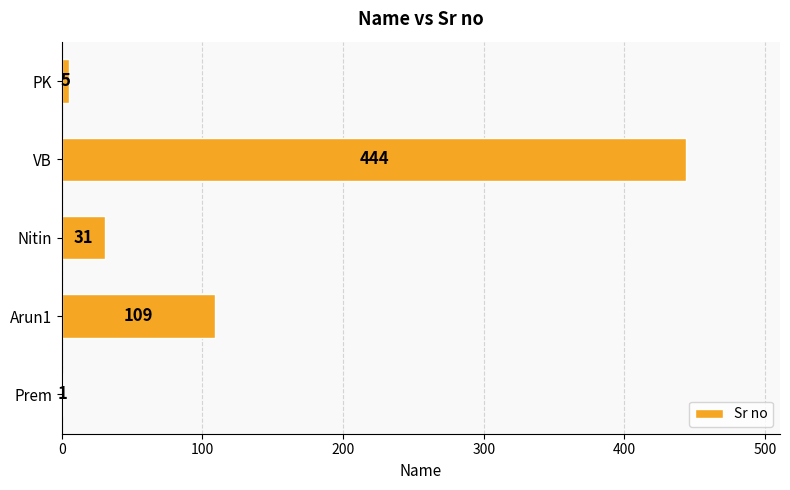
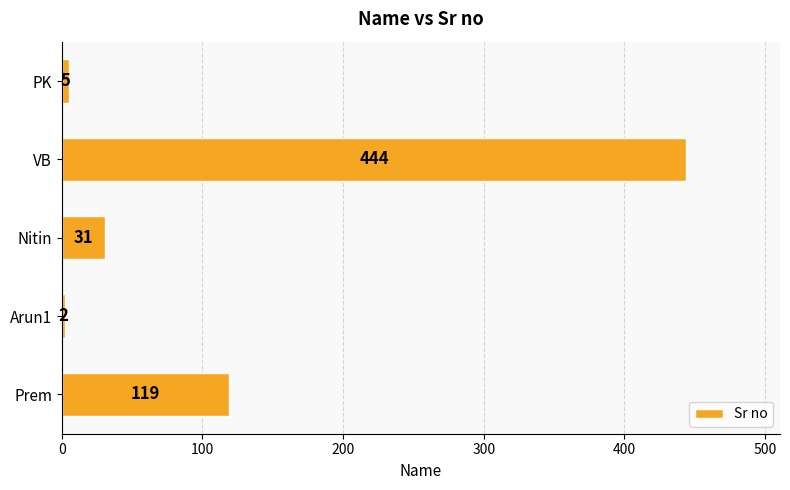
Arun1: 109 -> 2
Prem: 1 -> 119
